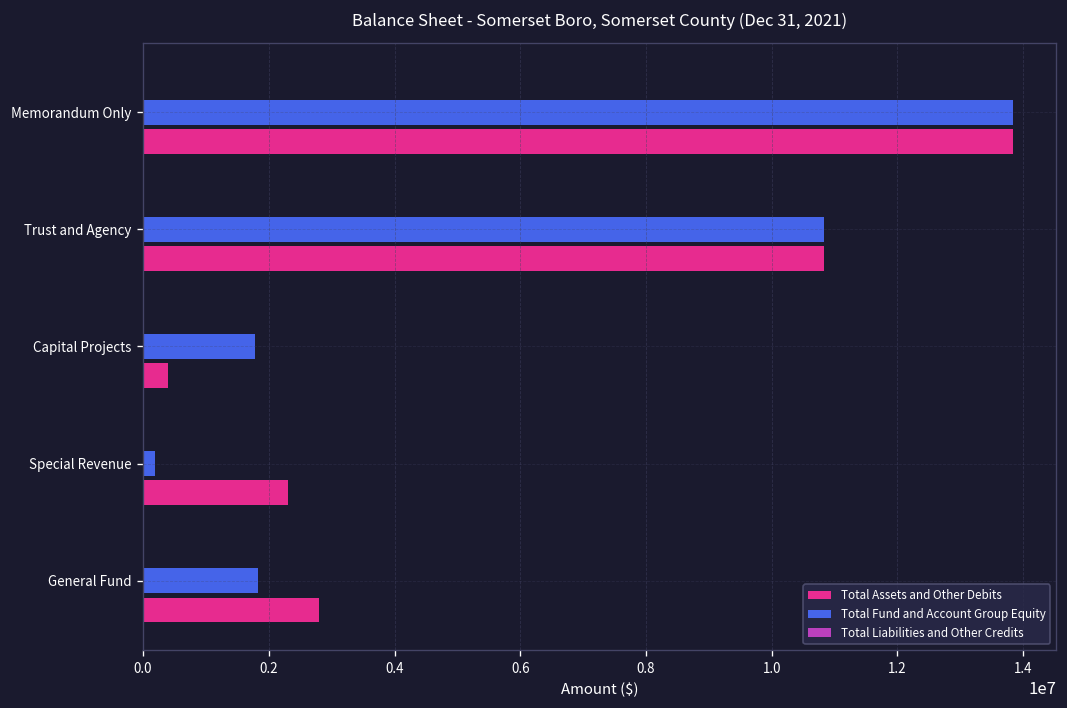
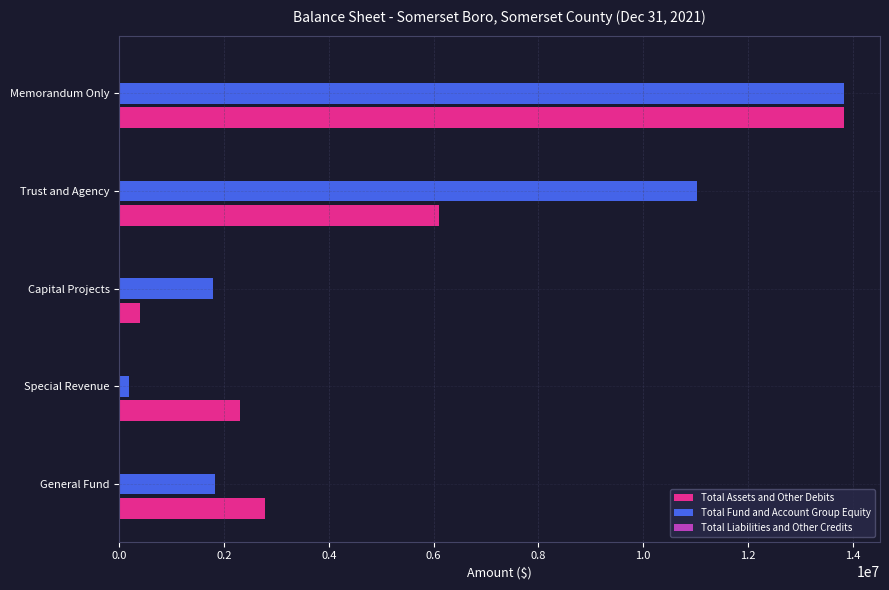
Total Fund and Account Group Equity, Trust and Agency: 10800000 -> 11000000
Total Assets and Other Debits, Trust and Agency: 10800000 -> 6100000
